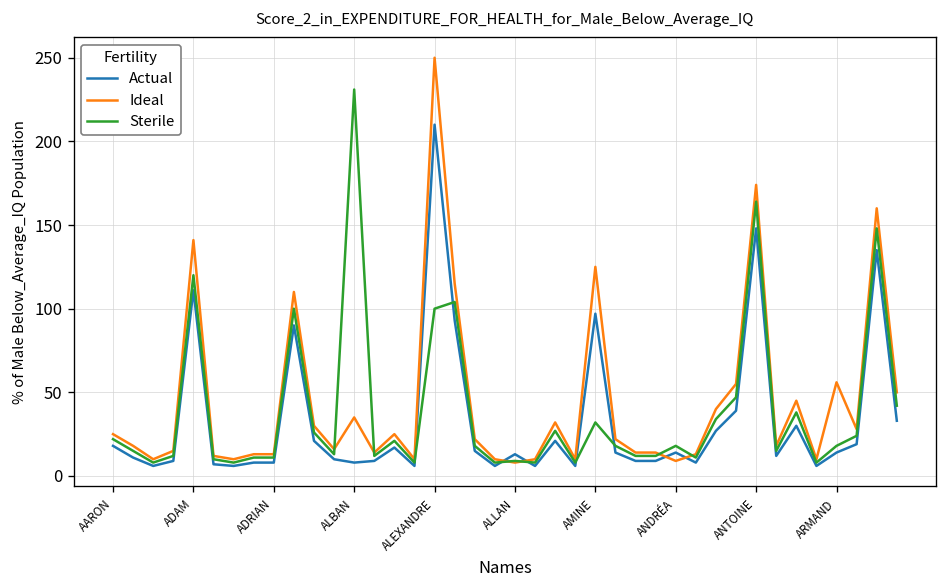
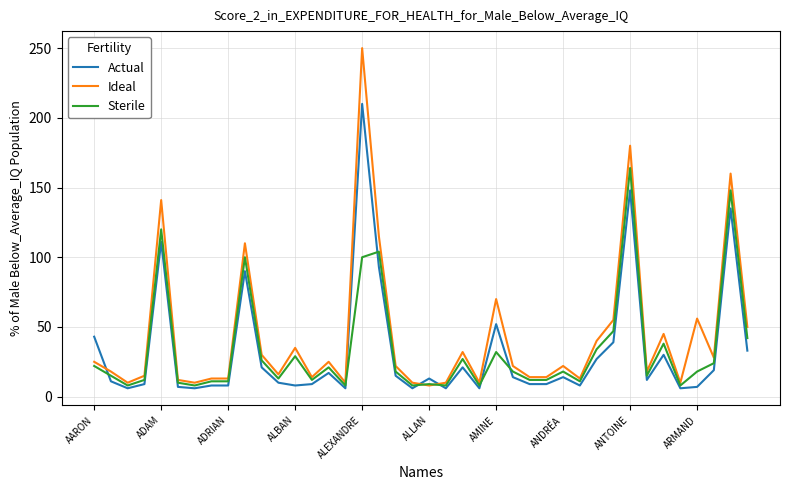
Actual, AARON: 18 -> 43
Sterile, ALBAN: 231 -> 29
Actual, AMINE: 97 -> 52
Ideal, AMINE: 125 -> 70
Ideal, ANDRÉA: 9 -> 22
Ideal, ANTOINE: 174 -> 180
Actual, ARMAND: 14 -> 7
